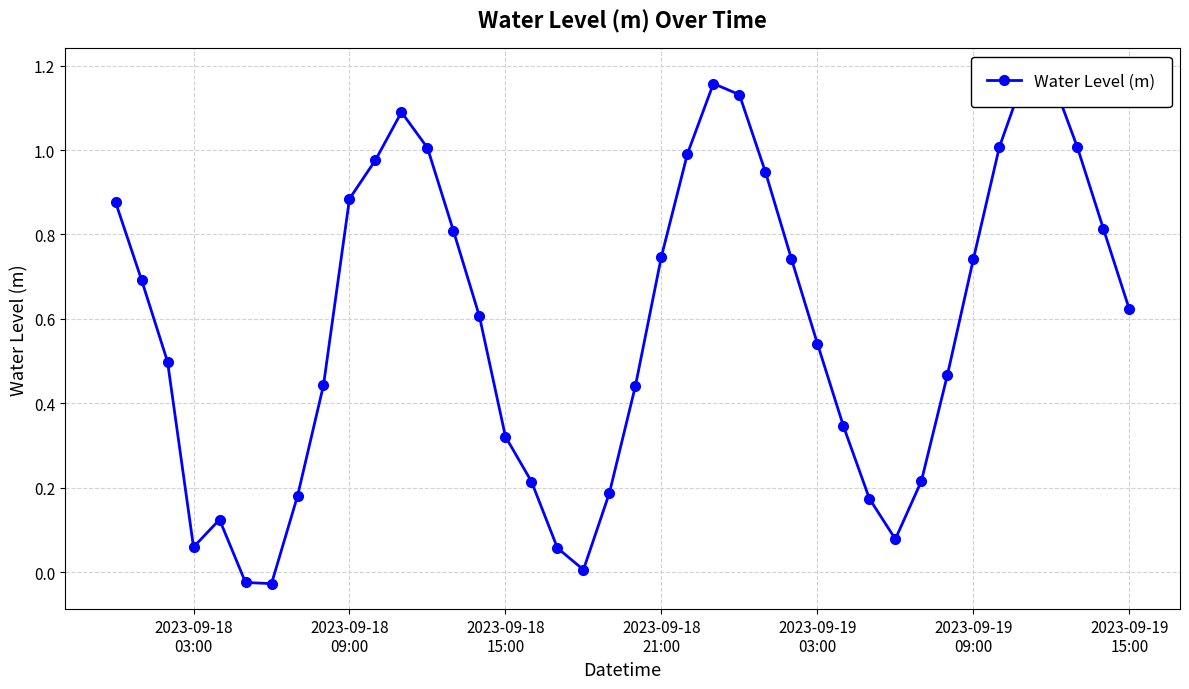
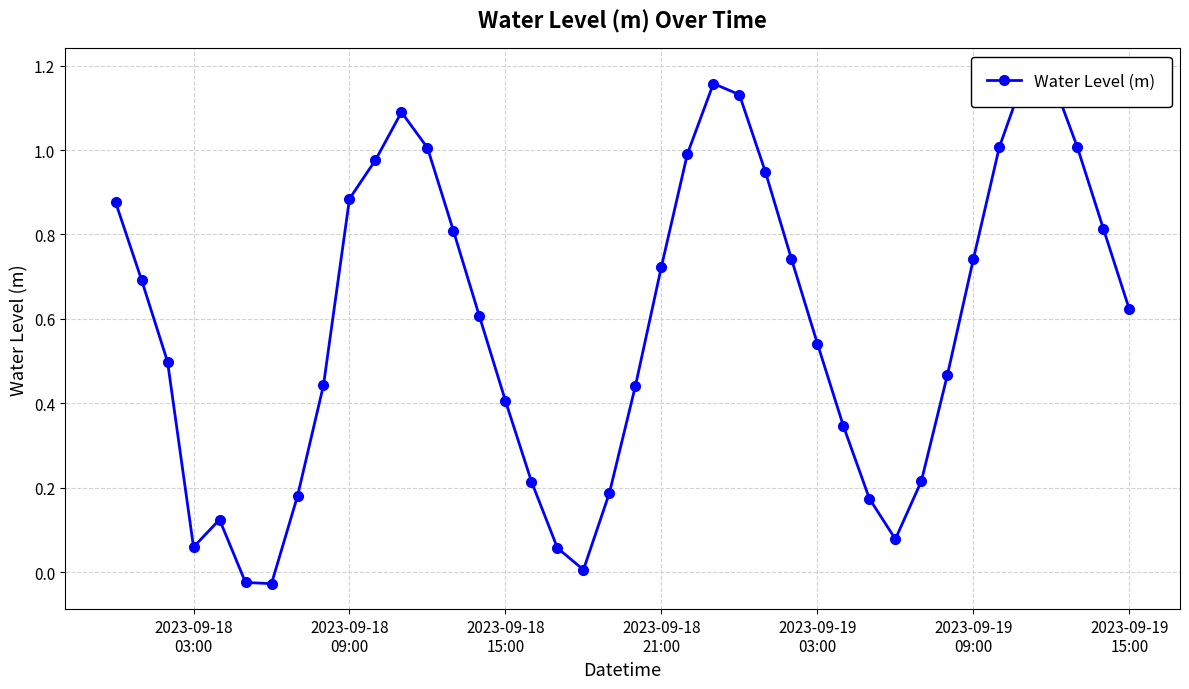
2023-09-18 15:00: 0.32 -> 0.41
2023-09-18 21:00: 0.75 -> 0.72
